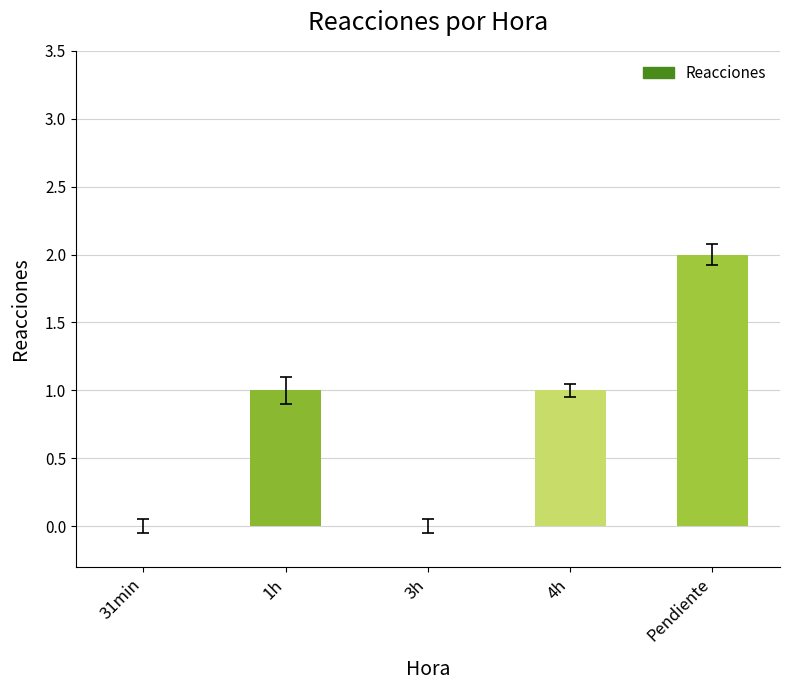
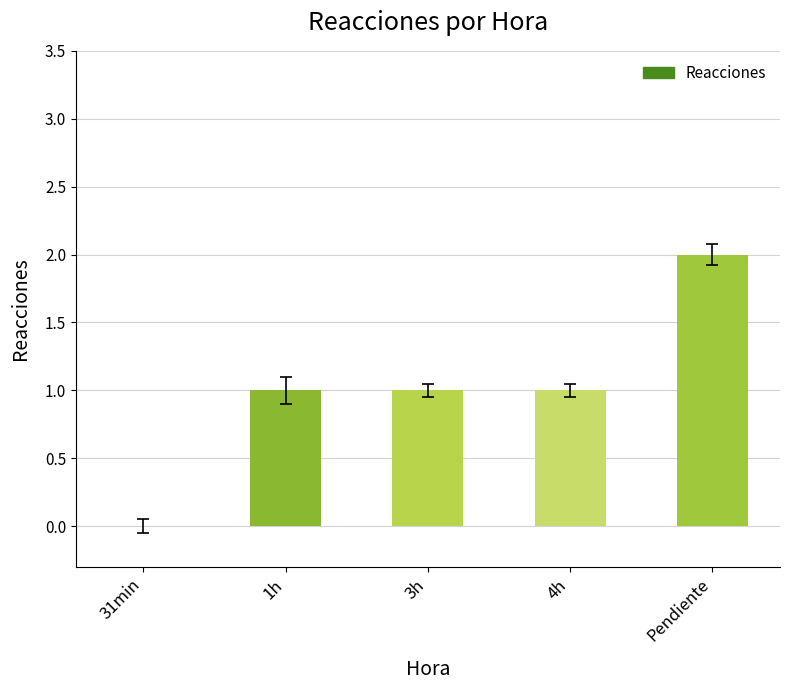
Reacciones, 3h: 0 -> 1
